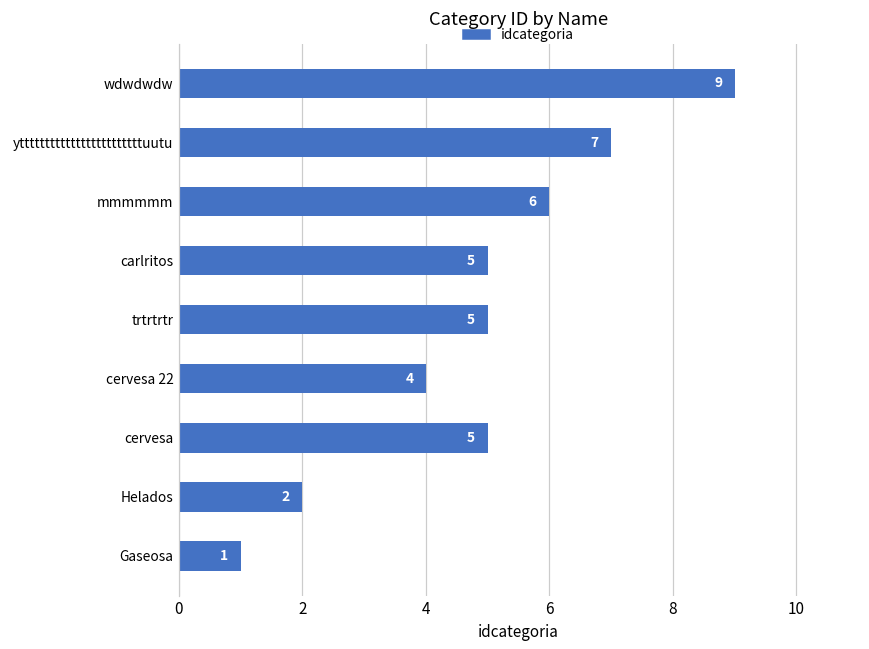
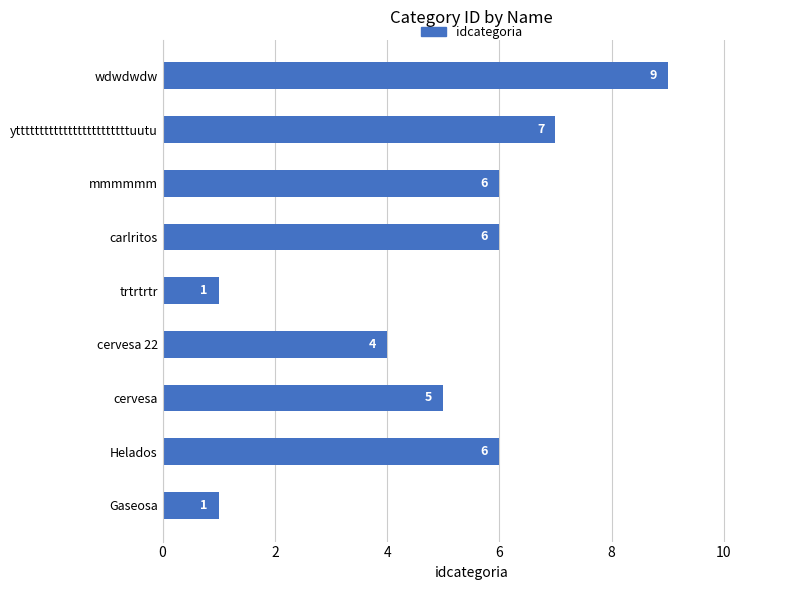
carlritos: 5 -> 6
trtrtrtr: 5 -> 1
Helados: 2 -> 6
